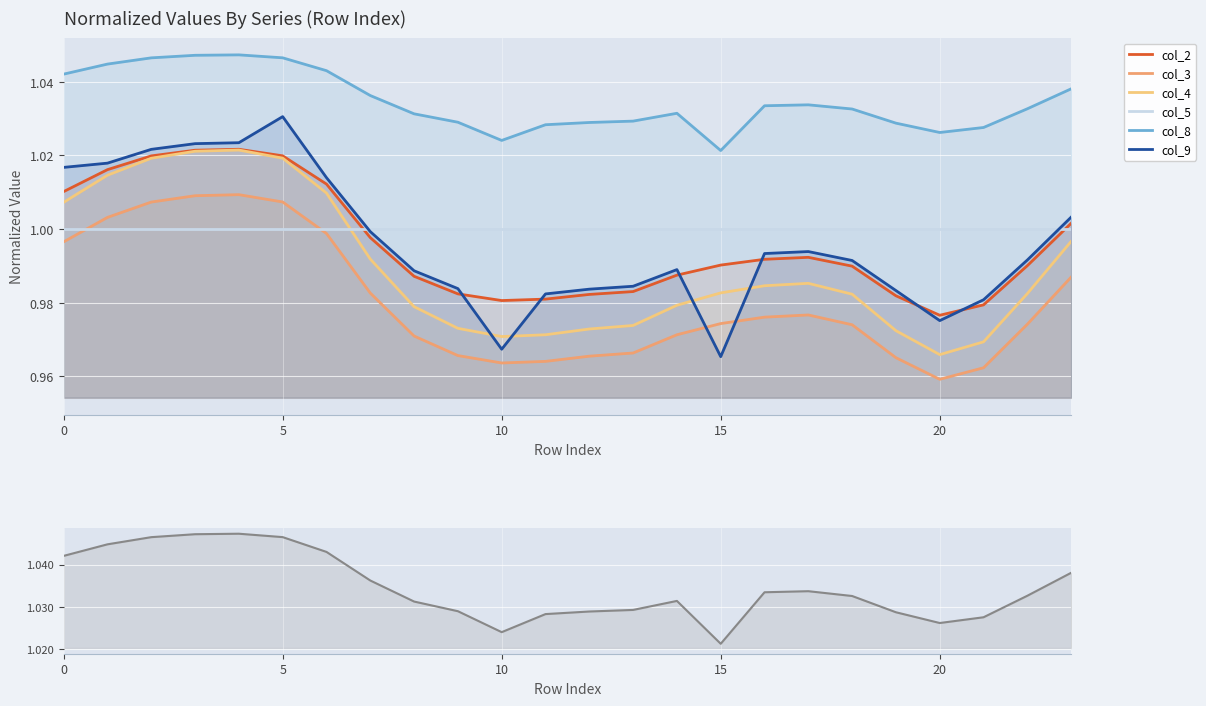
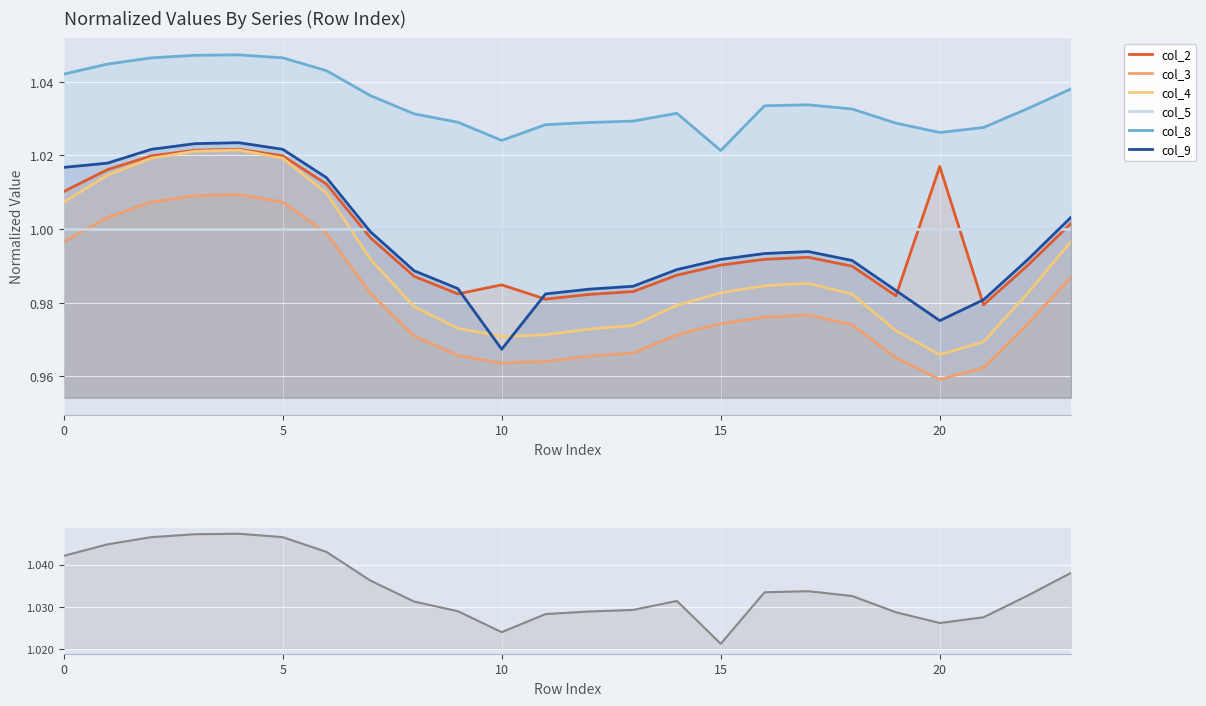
Normalized Values By Series (Row Index), col_9, 5: 1.031 -> 1.022
Normalized Values By Series (Row Index), col_2, 10: 0.981 -> 0.985
Normalized Values By Series (Row Index), col_9, 15: 0.965 -> 0.992
Normalized Values By Series (Row Index), col_2, 20: 0.977 -> 1.017
